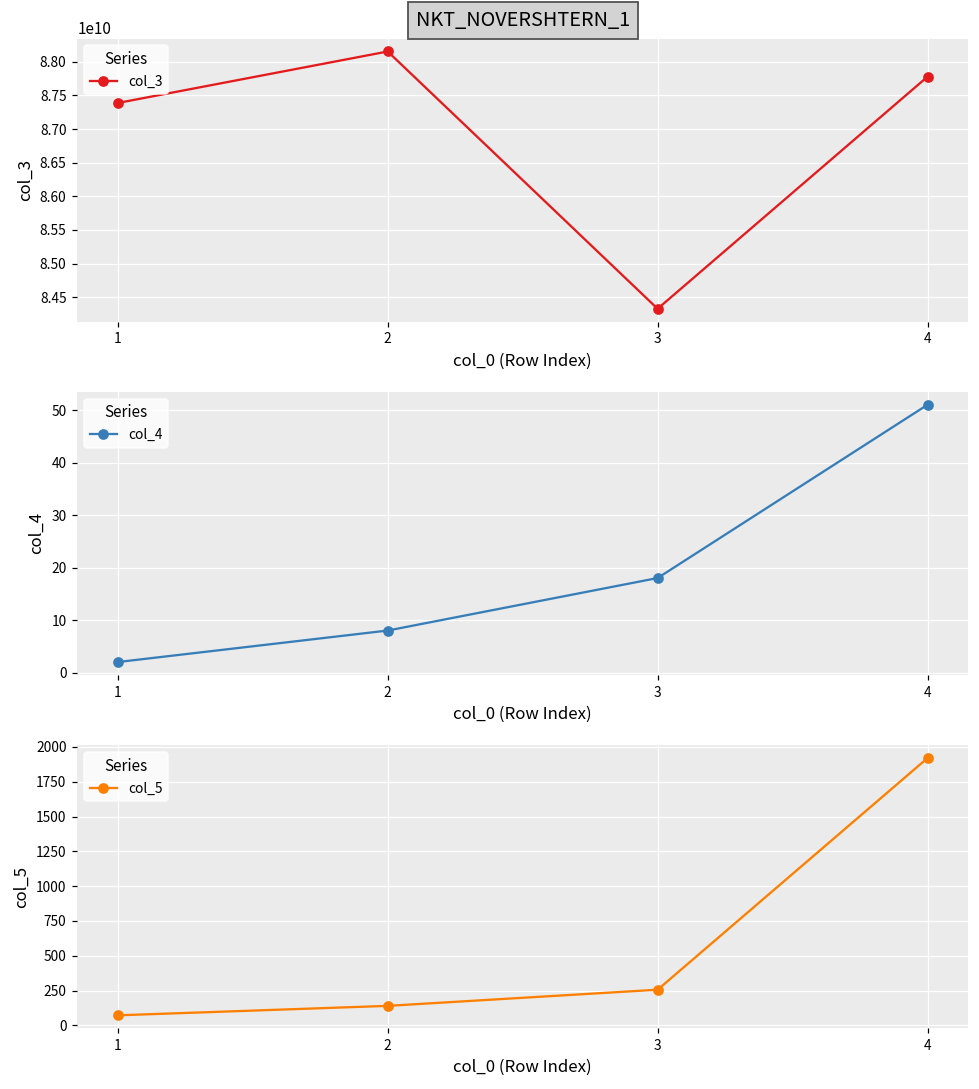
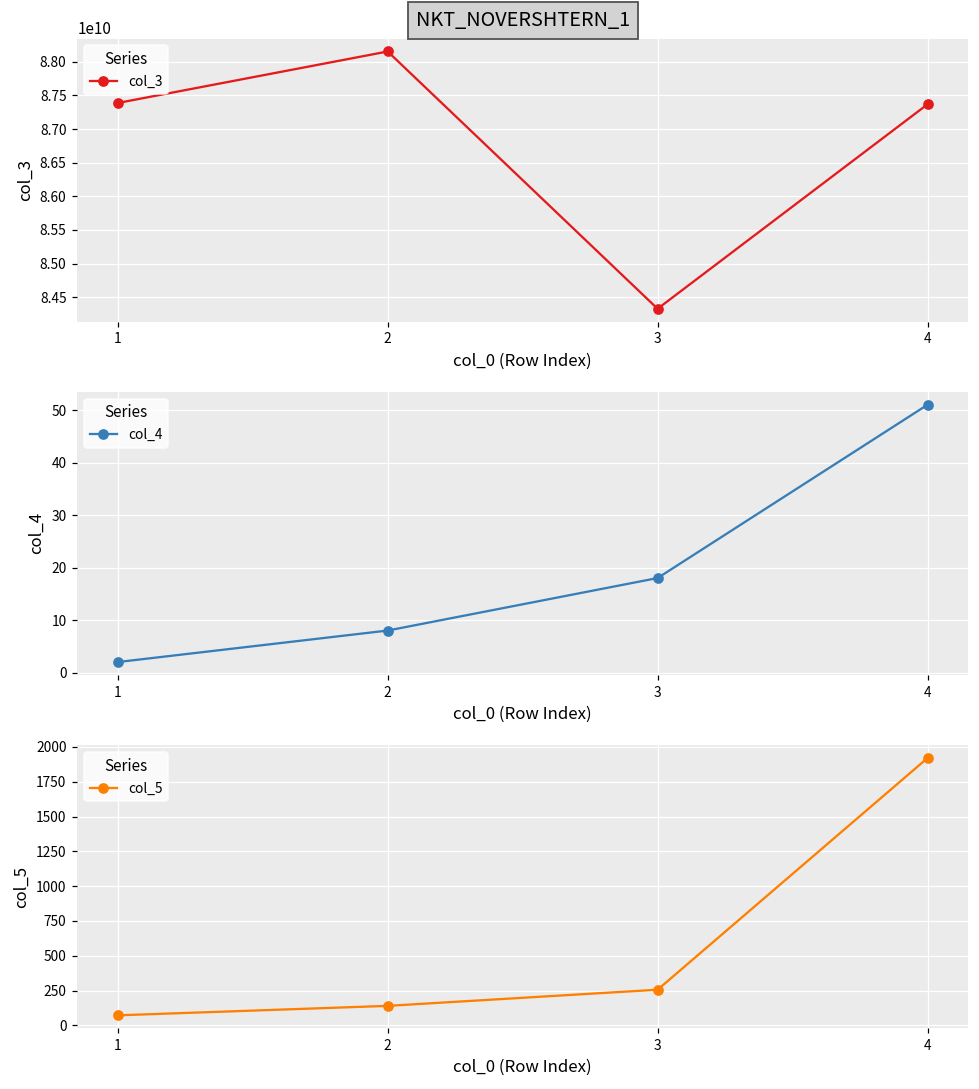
NKT_NOVERSHTERN_1, 4: 87800000000 -> 87400000000
